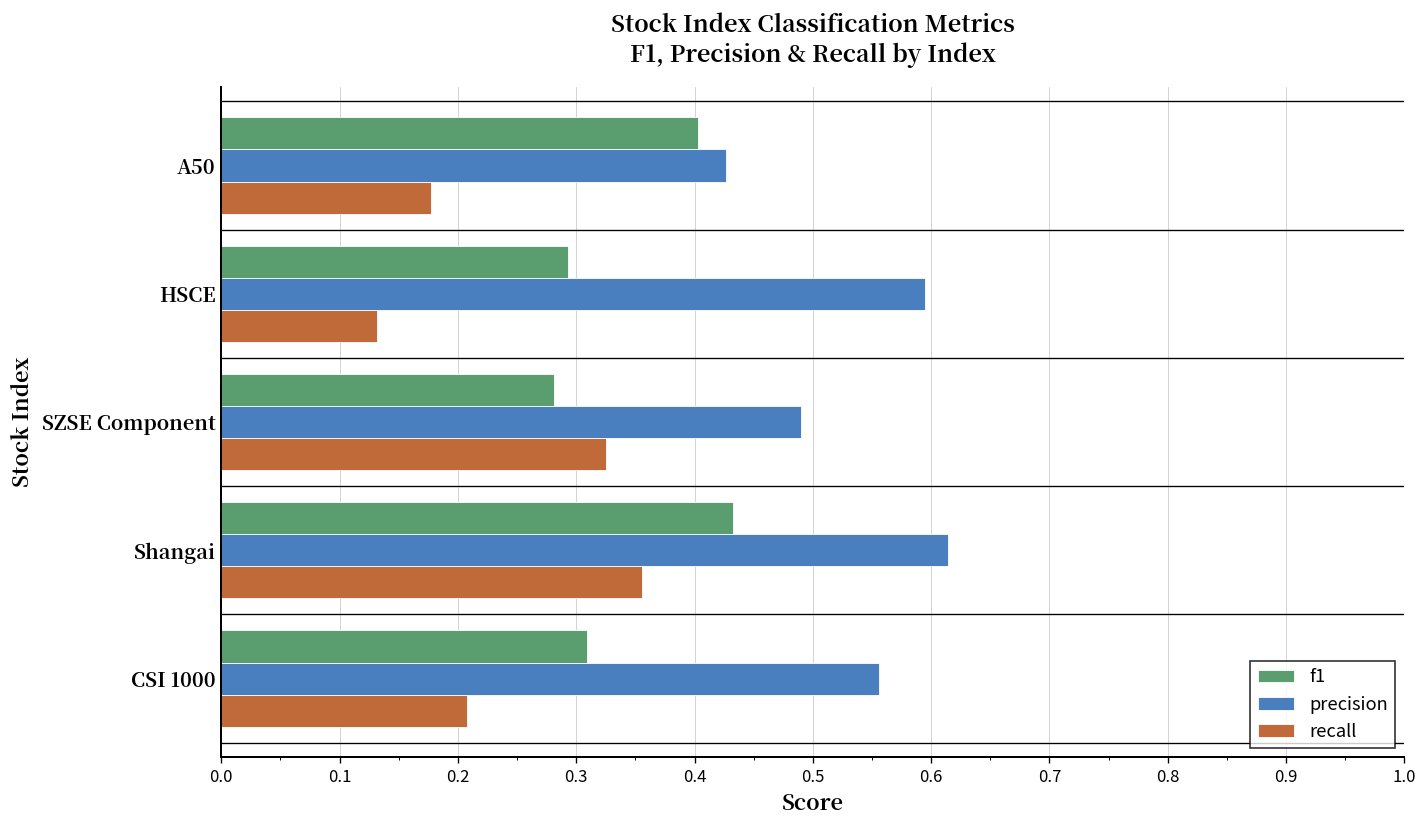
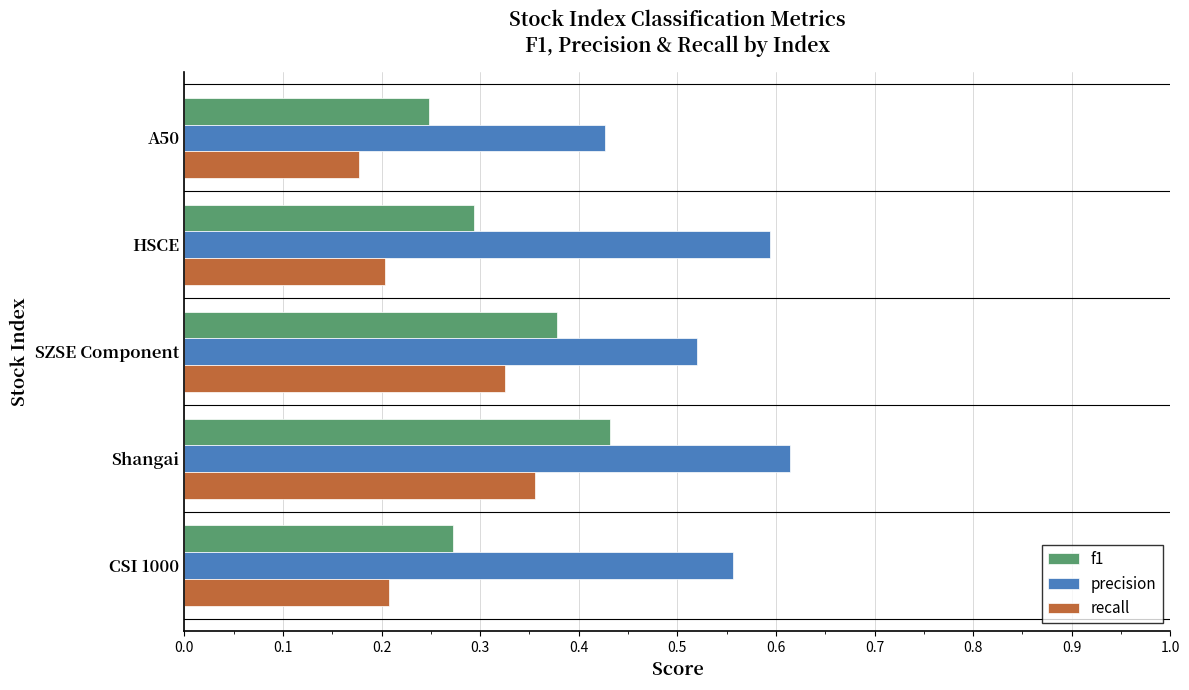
f1, A50: 0.40 -> 0.25
recall, HSCE: 0.13 -> 0.20
f1, SZSE Component: 0.28 -> 0.38
precision, SZSE Component: 0.49 -> 0.52
f1, CSI 1000: 0.31 -> 0.27
